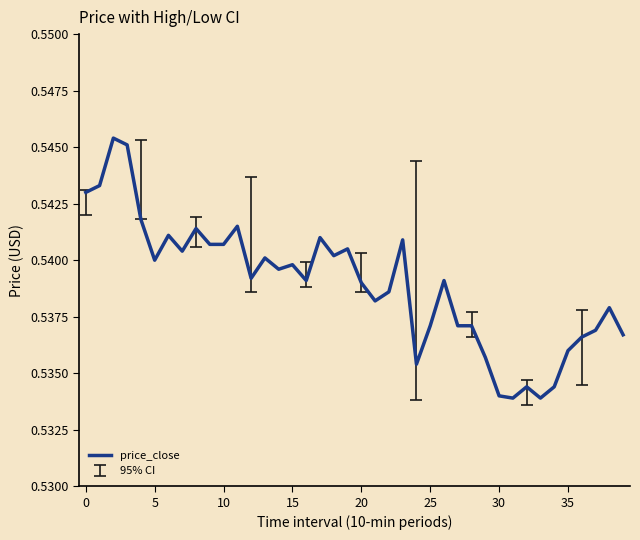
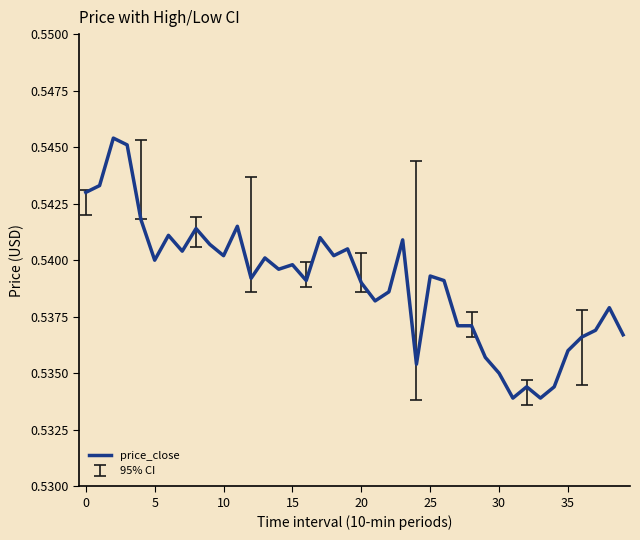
price_close, 10: 0.5407 -> 0.5402
price_close, 25: 0.5371 -> 0.5393
price_close, 30: 0.534 -> 0.535
